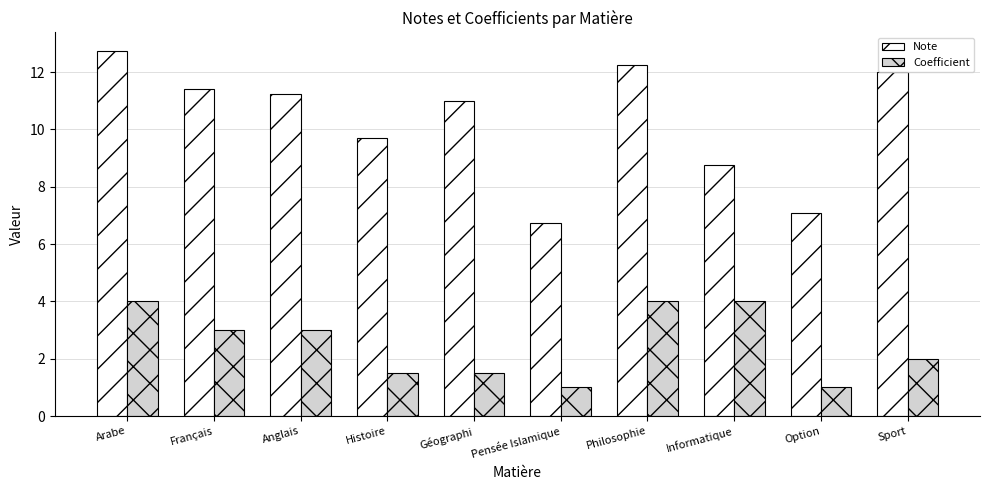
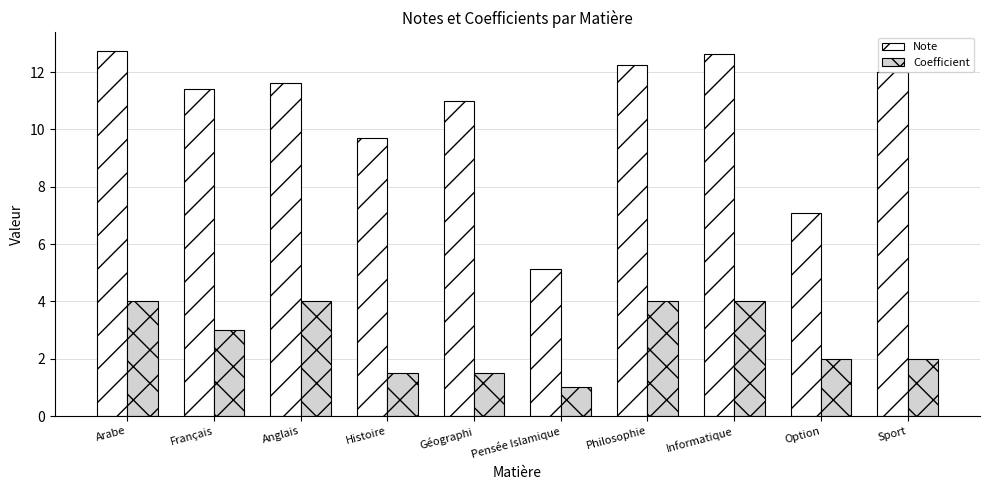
Note, Anglais: 11.3 -> 11.6
Coefficient, Anglais: 3 -> 4
Note, Pensée Islamique: 6.8 -> 5.1
Note, Informatique: 8.8 -> 12.6
Coefficient, Option: 1 -> 2
